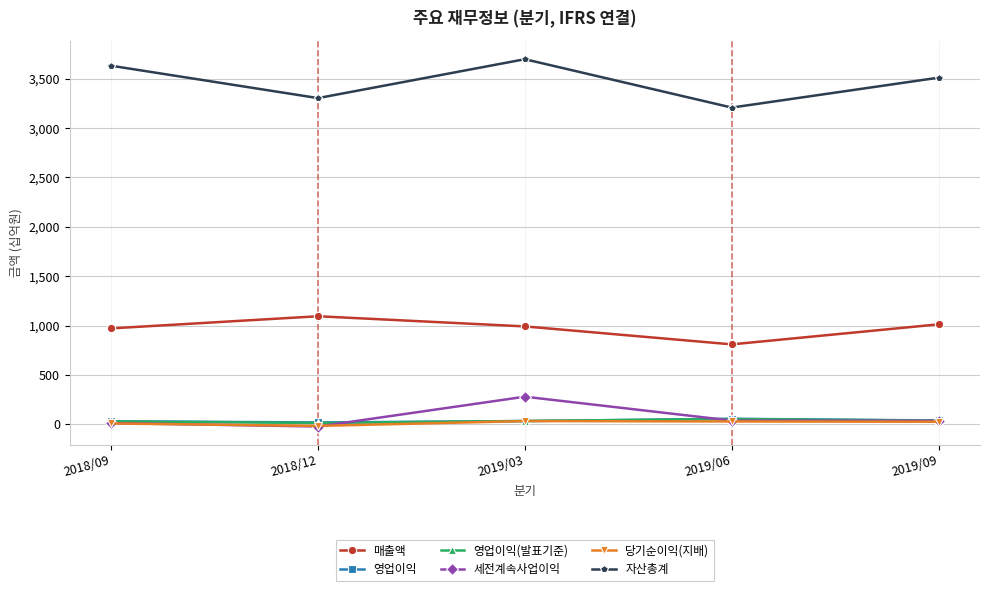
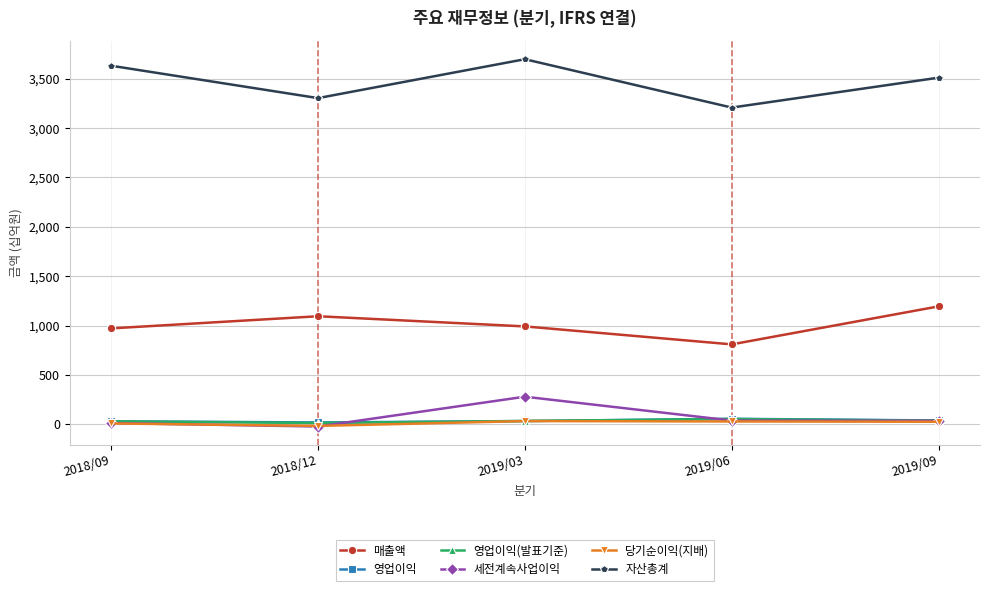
매출액, 2019/09: 1,000 -> 1,200
